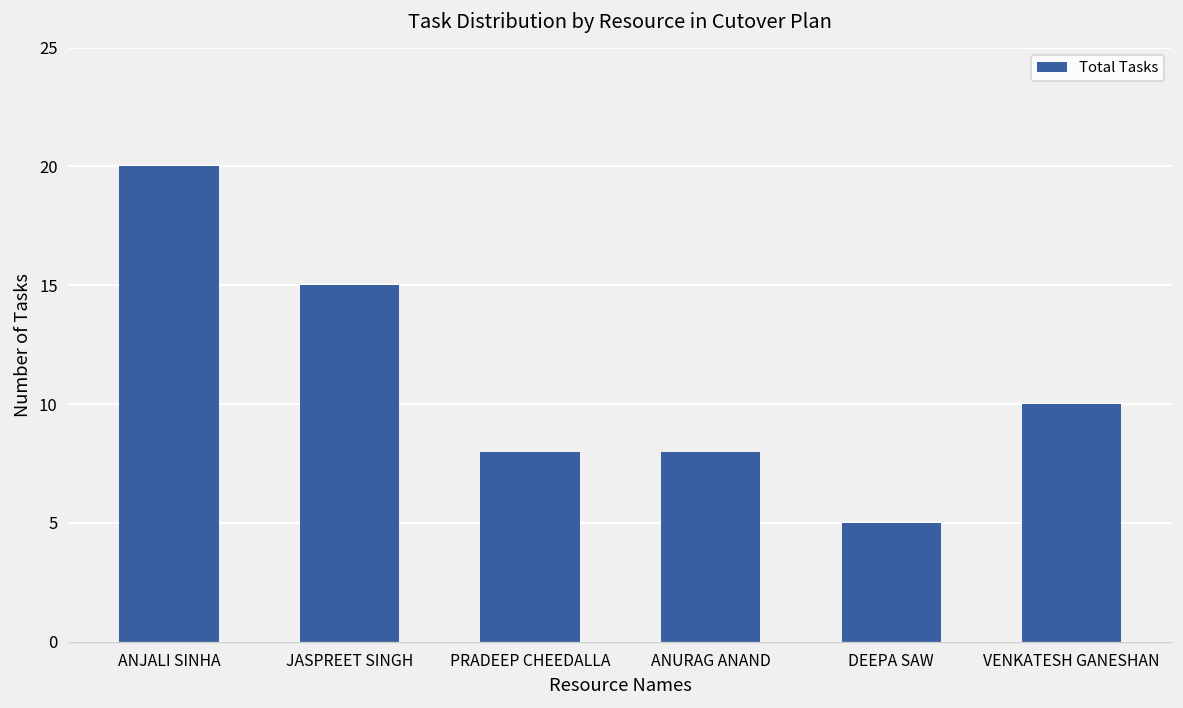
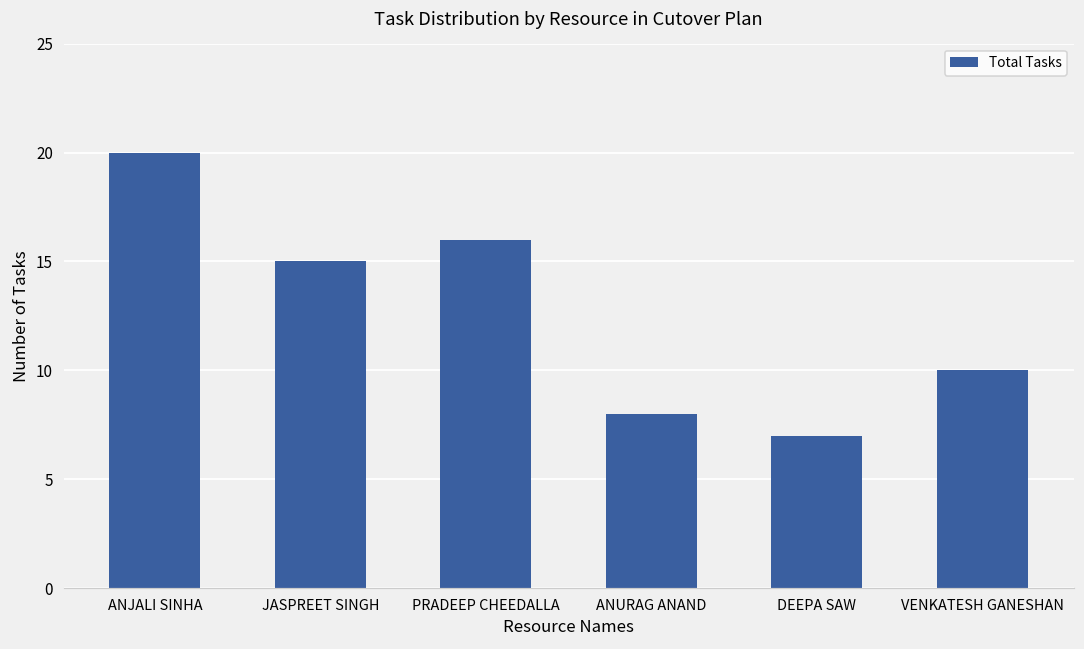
PRADEEP CHEEDALLA: 8 -> 16
DEEPA SAW: 5 -> 7
